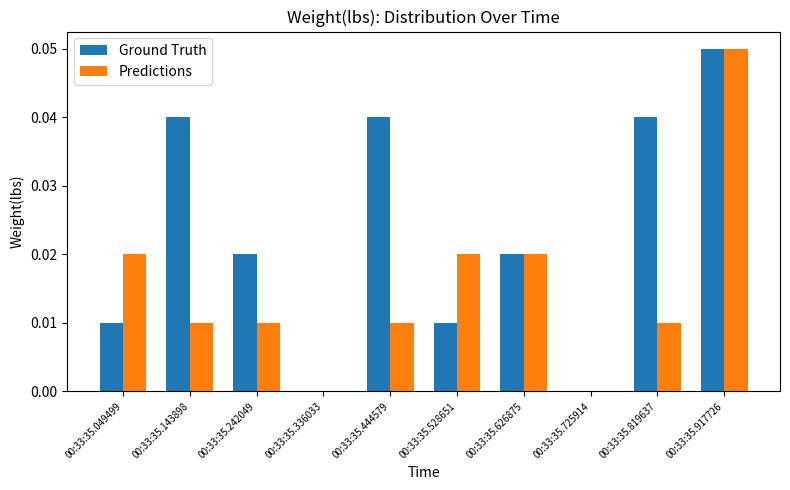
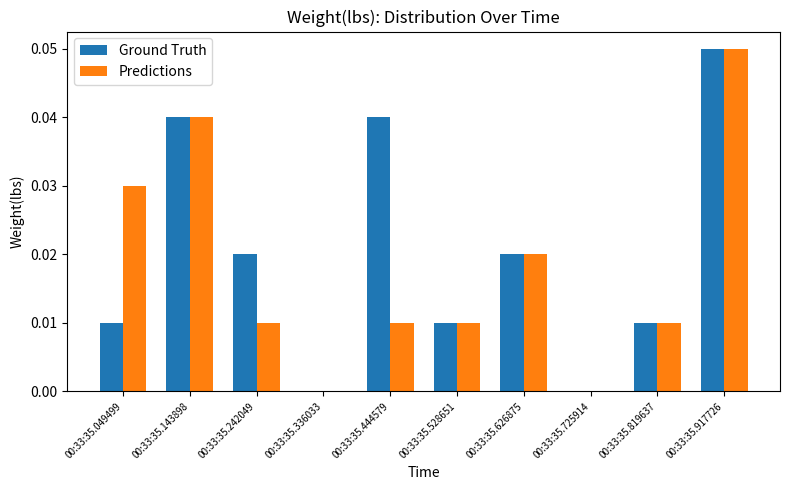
Predictions, 00:33:35.049499: 0.02 -> 0.03
Predictions, 00:33:35.143898: 0.01 -> 0.04
Predictions, 00:33:35.528651: 0.02 -> 0.01
Ground Truth, 00:33:35.819637: 0.04 -> 0.01
